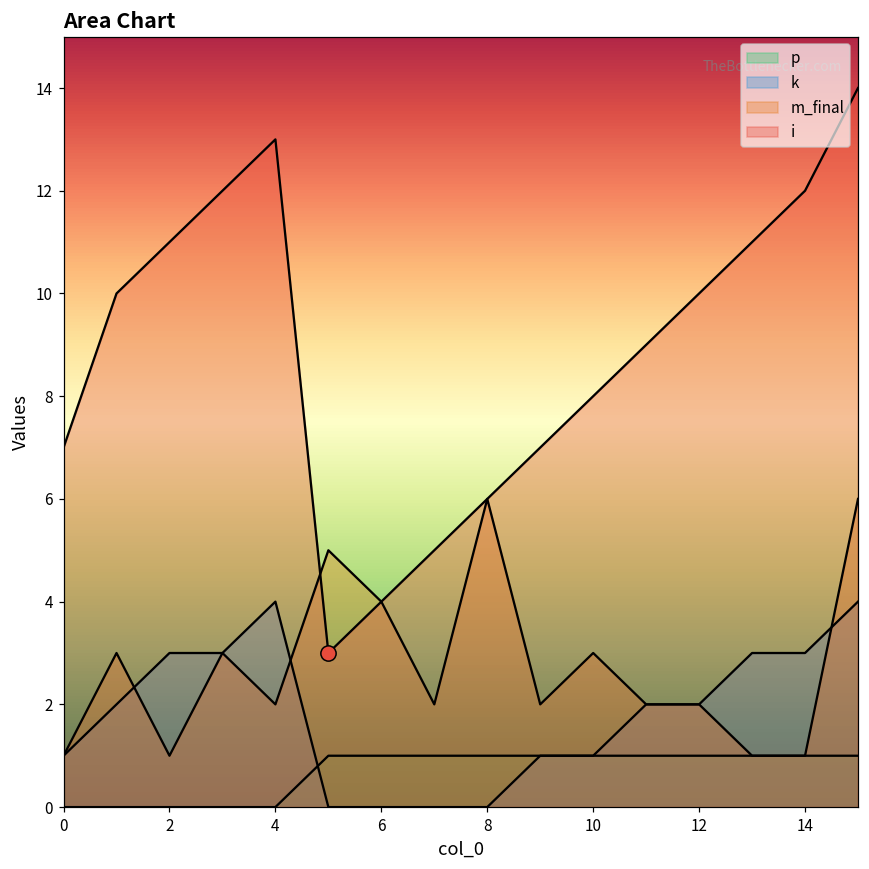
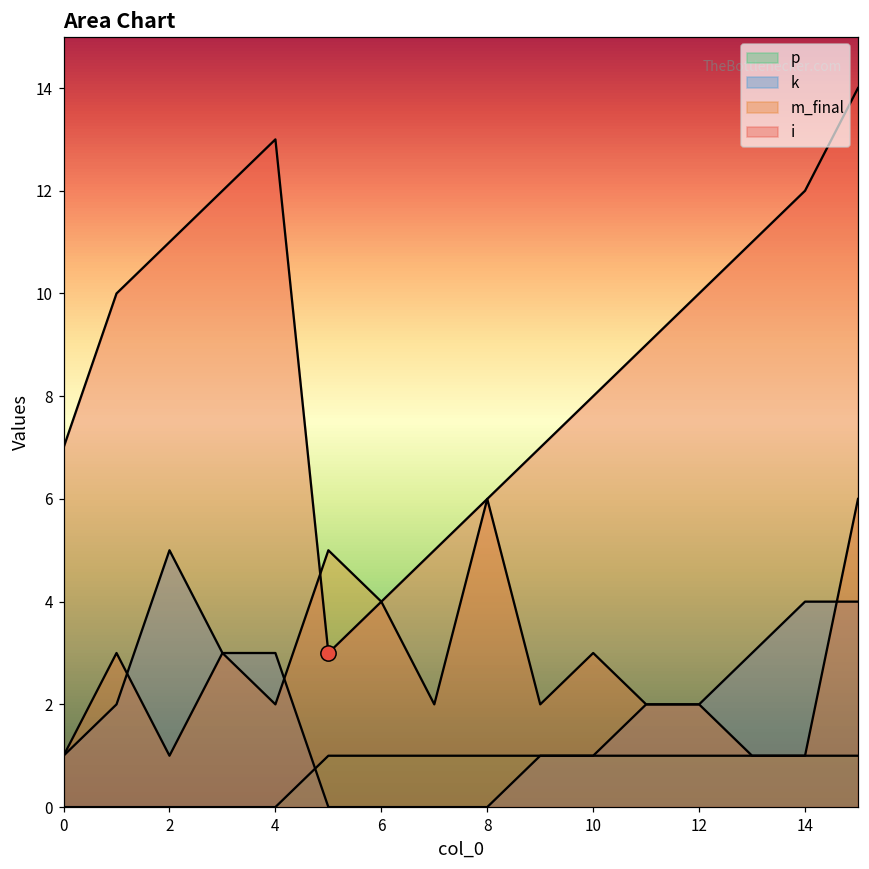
k, 2: 3 -> 5
k, 4: 4 -> 3
k, 14: 3 -> 4
